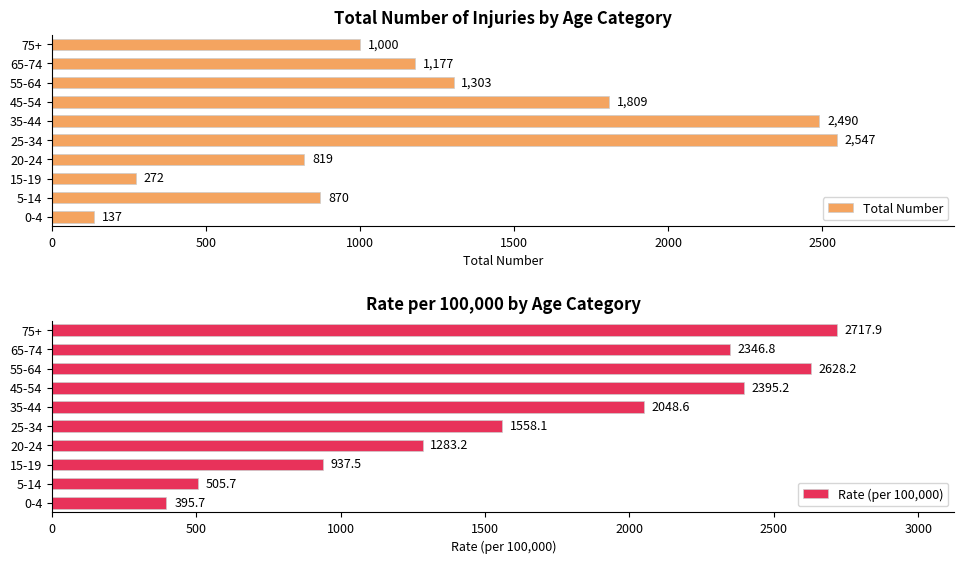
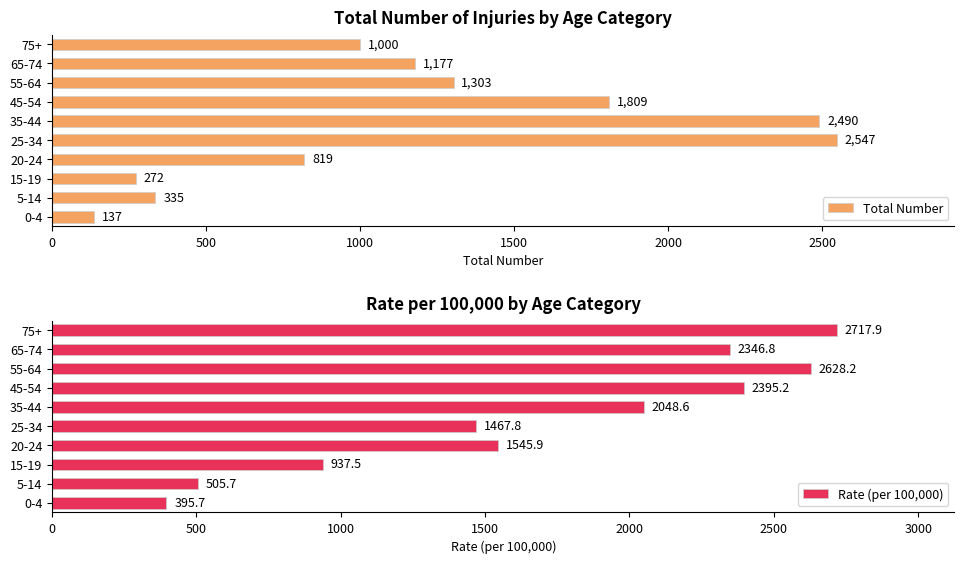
Total Number of Injuries by Age Category, 5-14: 870 -> 335
Rate per 100,000 by Age Category, 25-34: 1558.1 -> 1467.8
Rate per 100,000 by Age Category, 20-24: 1283.2 -> 1545.9
